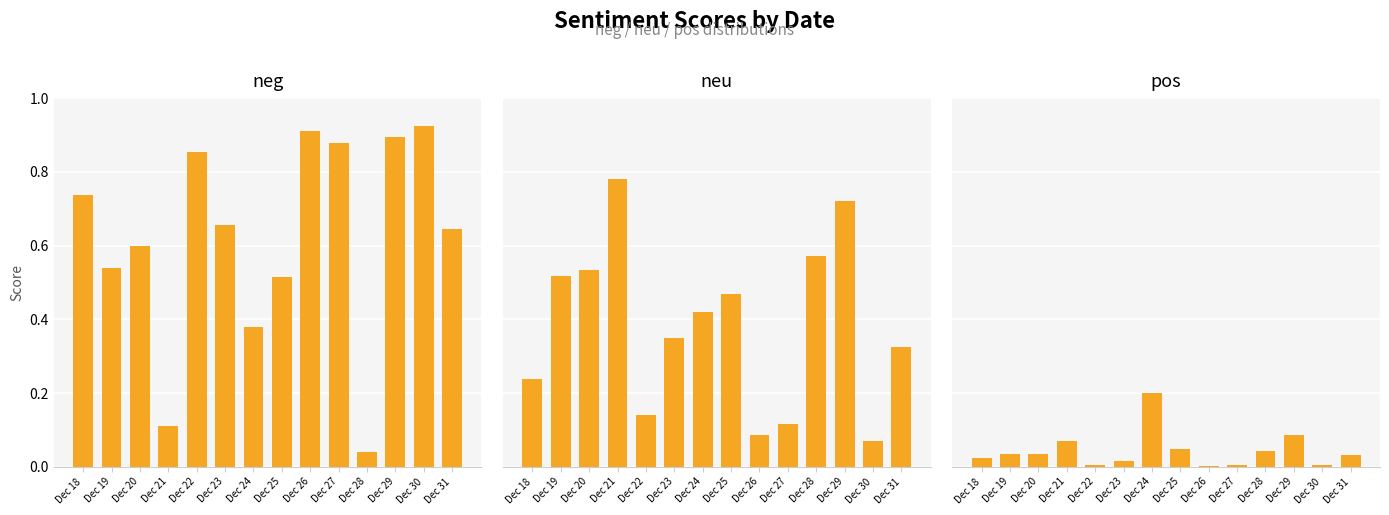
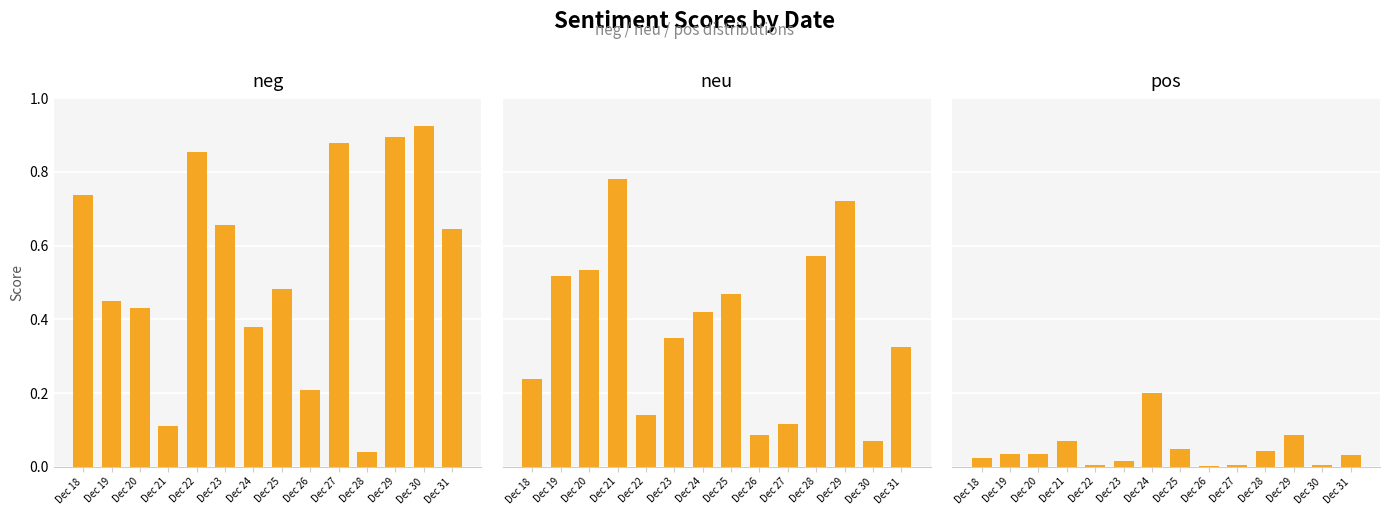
neg, Dec 19: 0.54 -> 0.45
neg, Dec 20: 0.60 -> 0.43
neg, Dec 25: 0.51 -> 0.48
neg, Dec 26: 0.91 -> 0.21
